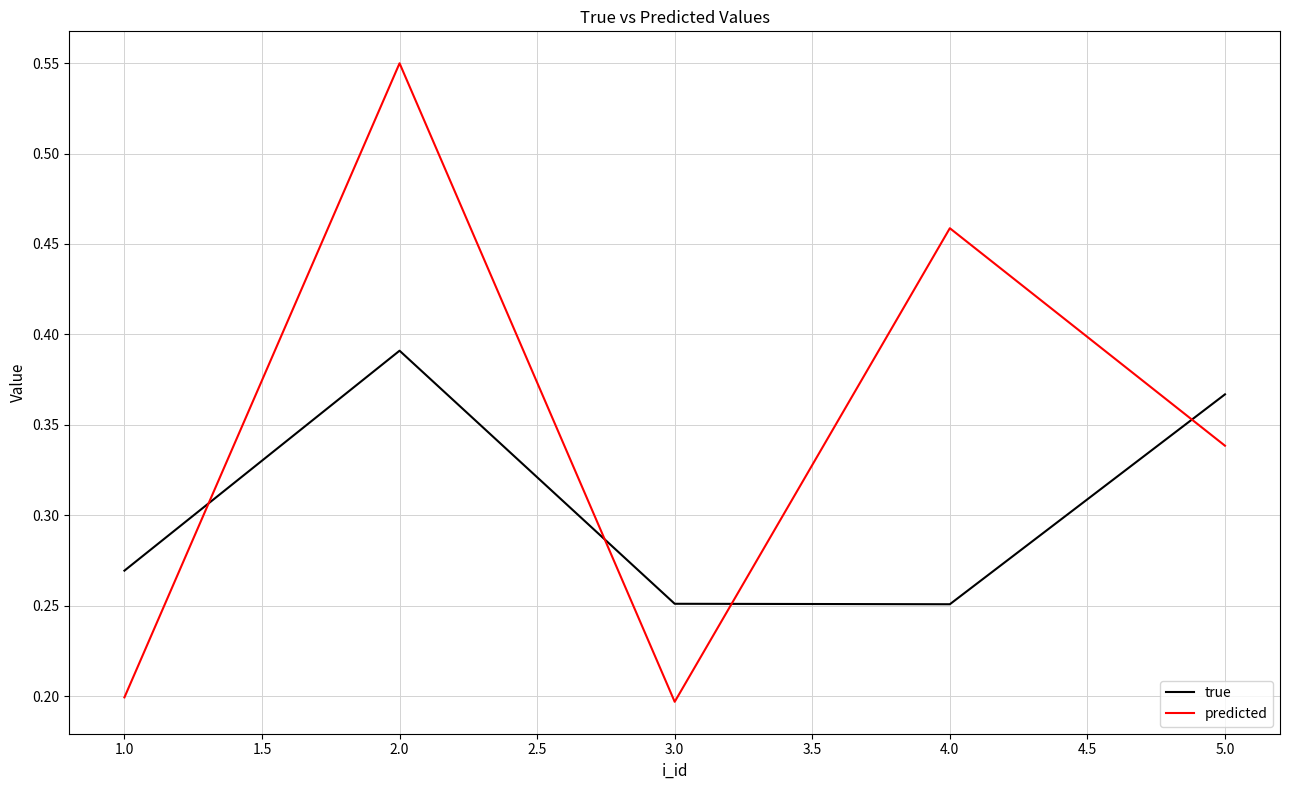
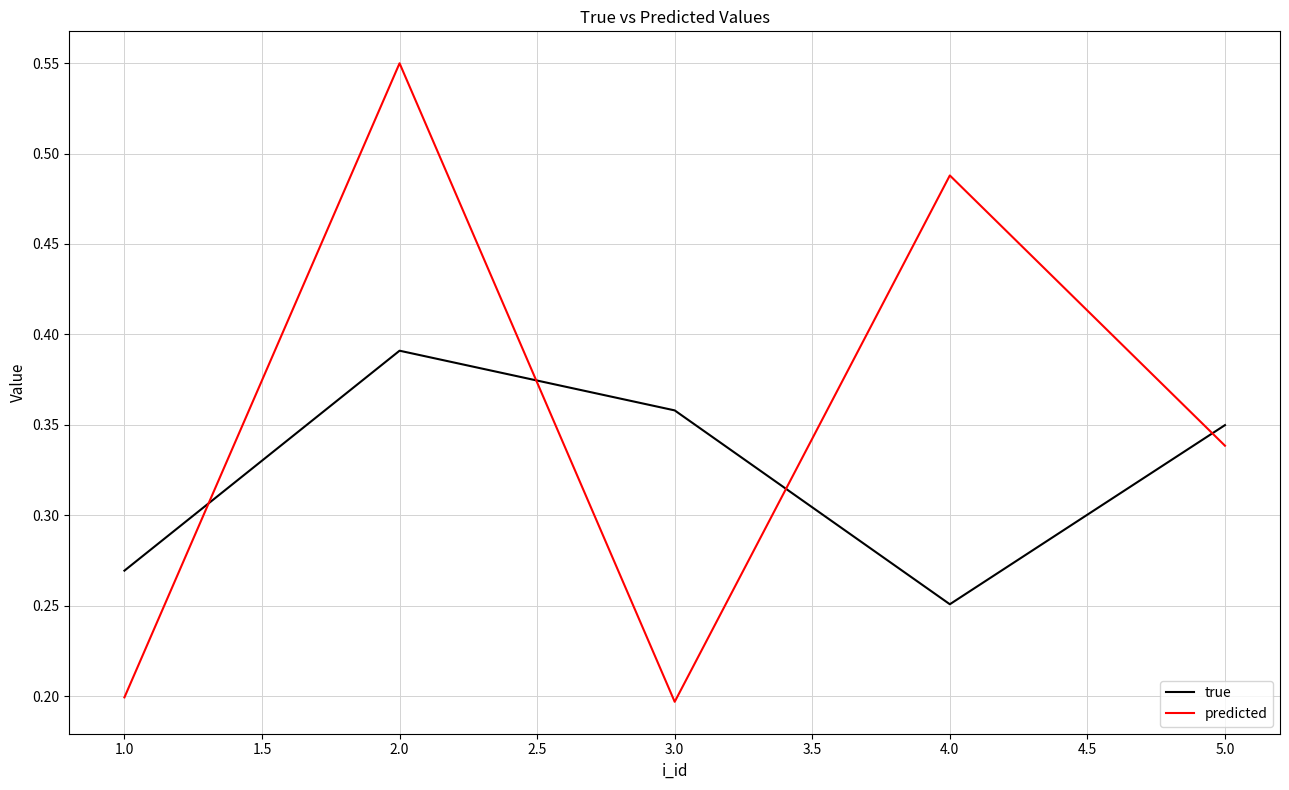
true, 3.0: 0.251 -> 0.358
predicted, 4.0: 0.459 -> 0.488
true, 5.0: 0.367 -> 0.350
